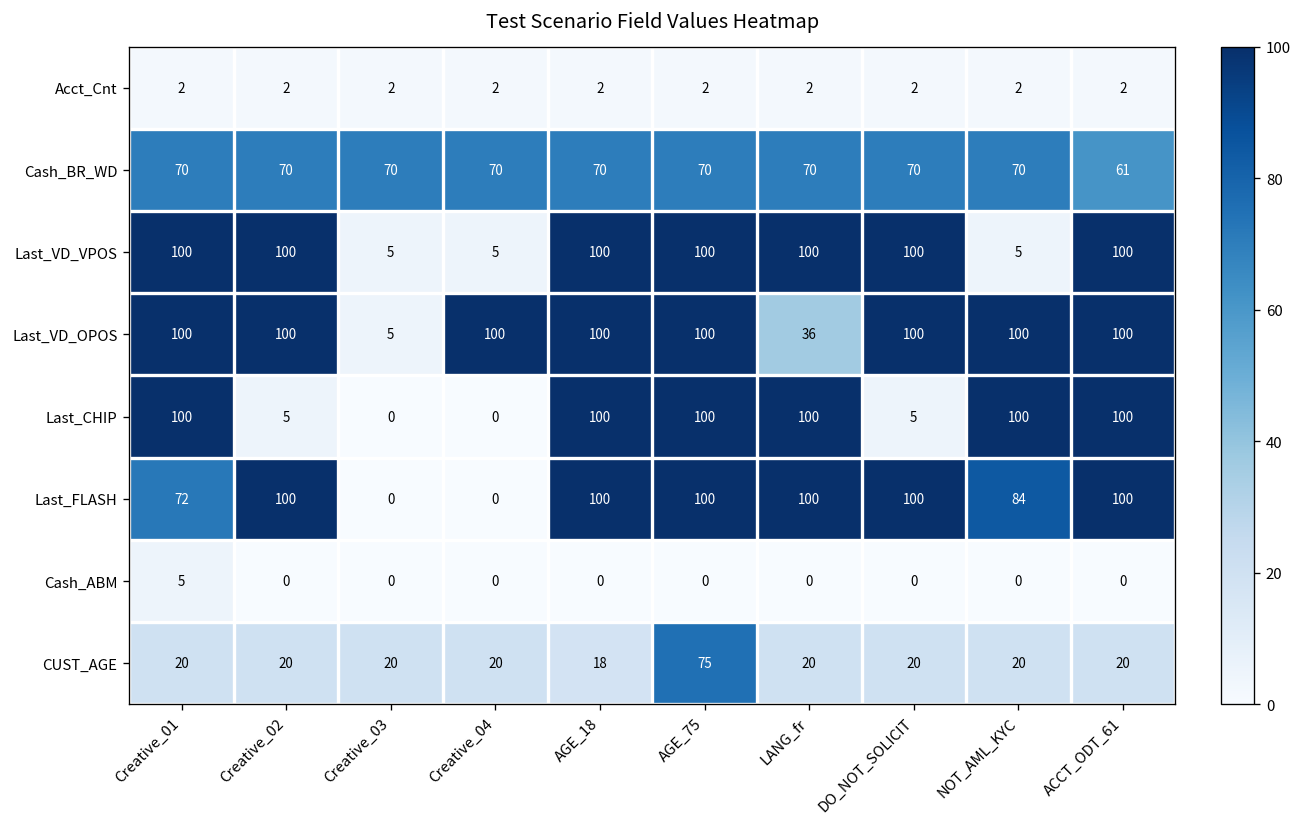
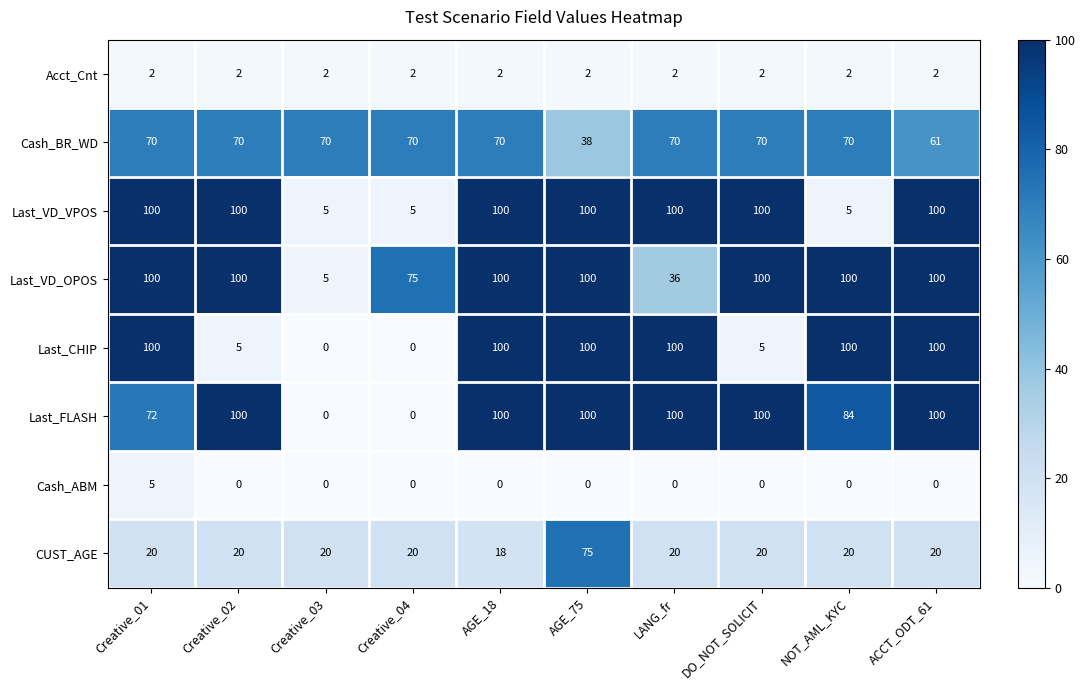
Cash_BR_WD, AGE_75: 70 -> 38
Last_VD_OPOS, Creative_04: 100 -> 75
